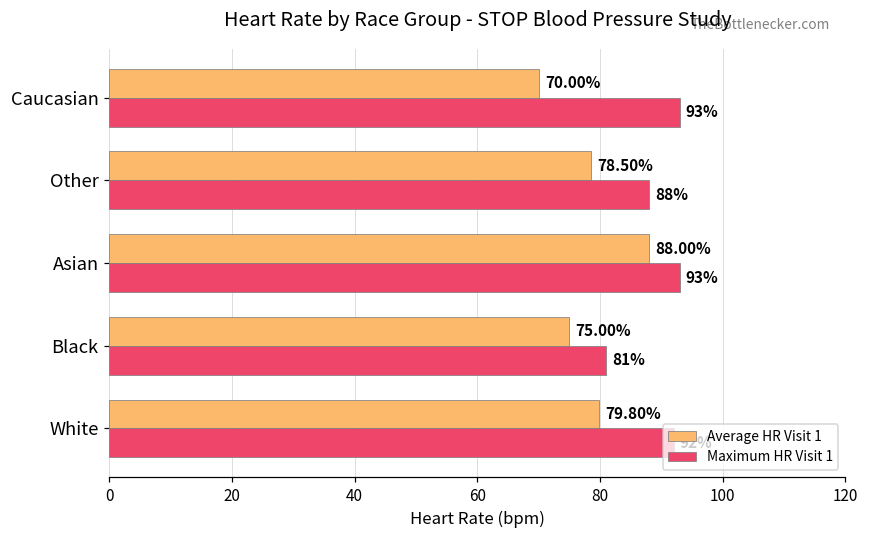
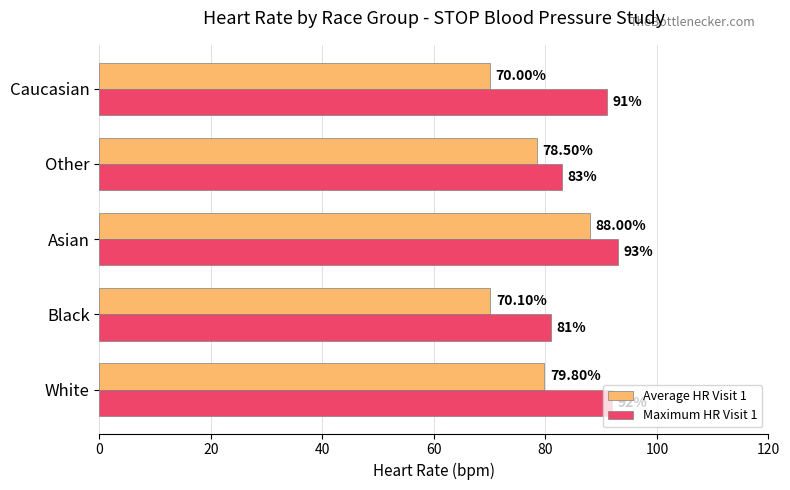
Maximum HR Visit 1, Caucasian: 93% -> 91%
Maximum HR Visit 1, Other: 88% -> 83%
Average HR Visit 1, Black: 75.00% -> 70.10%
